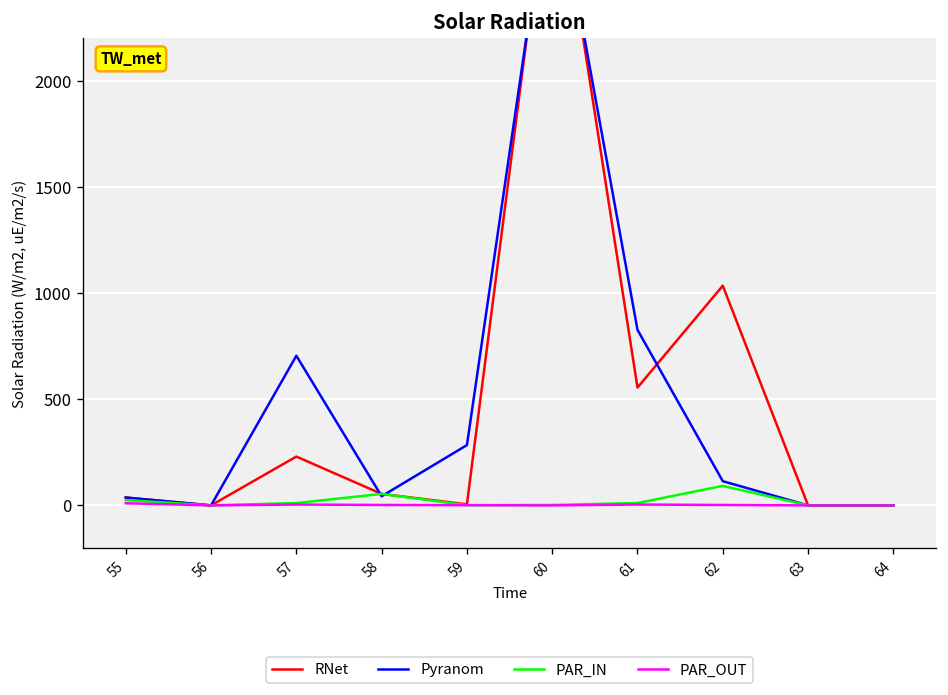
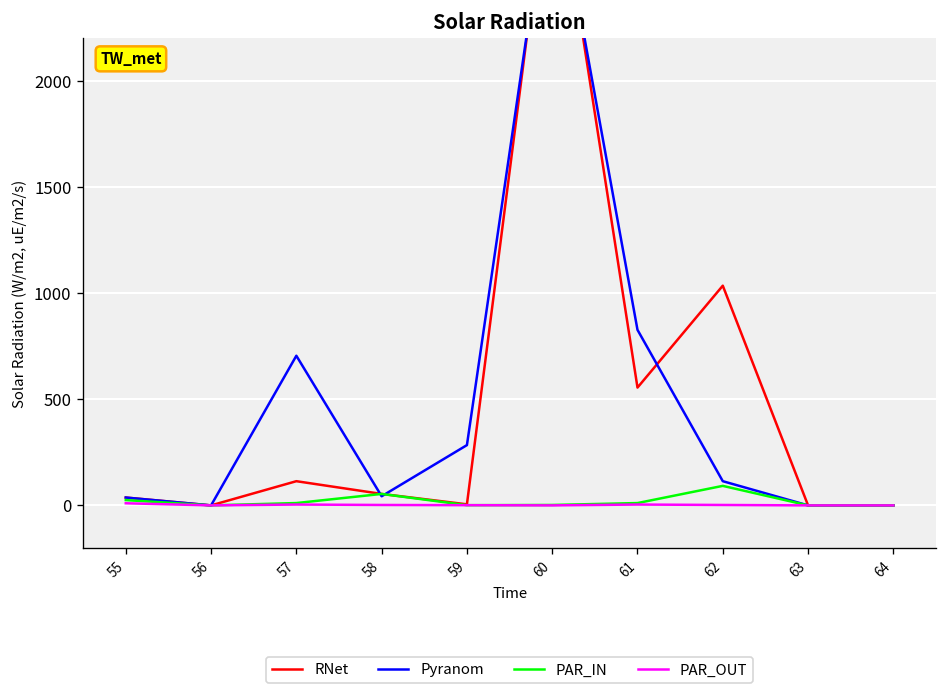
RNet, 57: 230 -> 110
